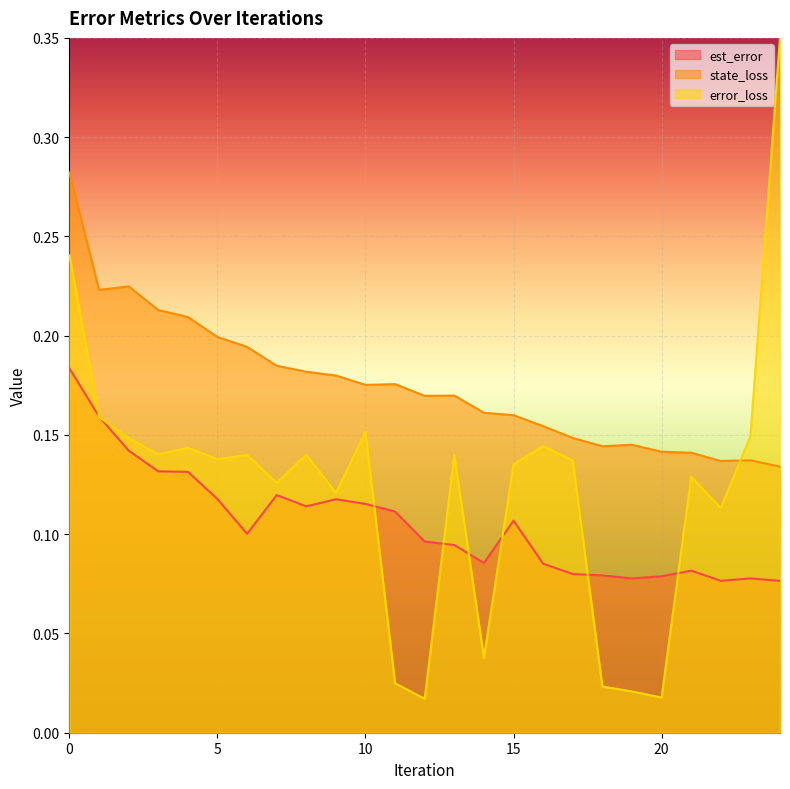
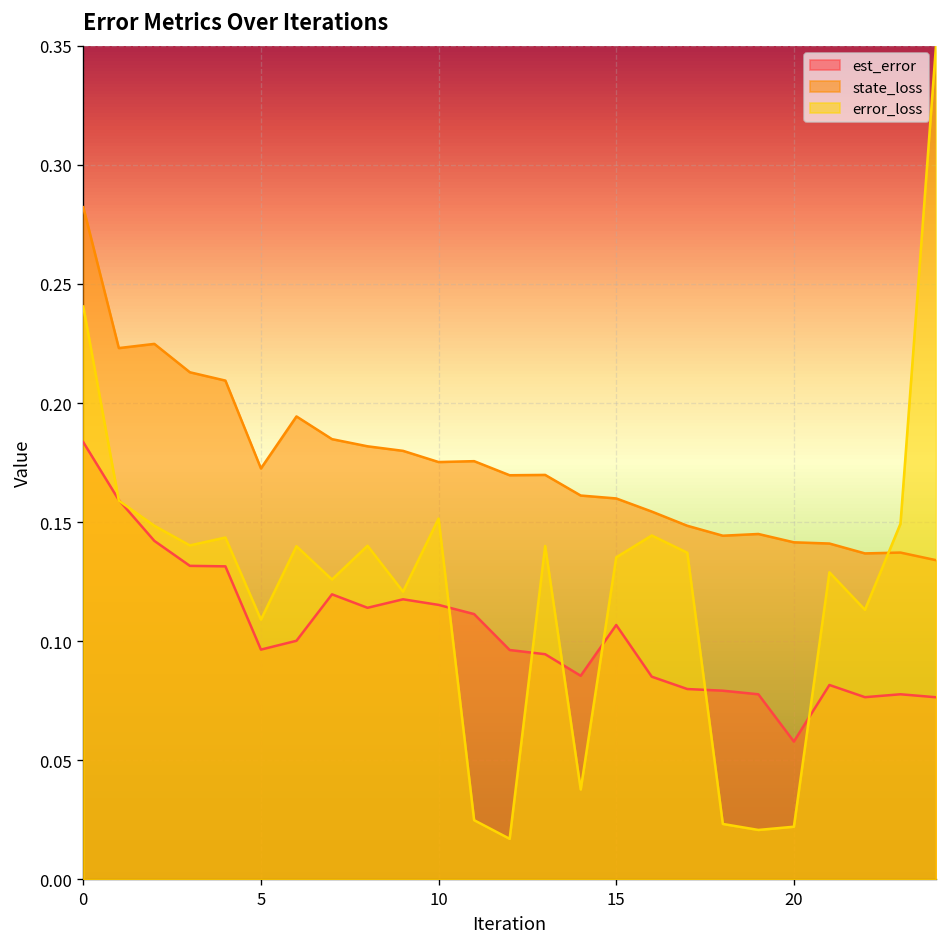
est_error, 5: 0.118 -> 0.096
state_loss, 5: 0.199 -> 0.173
error_loss, 5: 0.138 -> 0.109
est_error, 20: 0.079 -> 0.058
error_loss, 20: 0.018 -> 0.022
